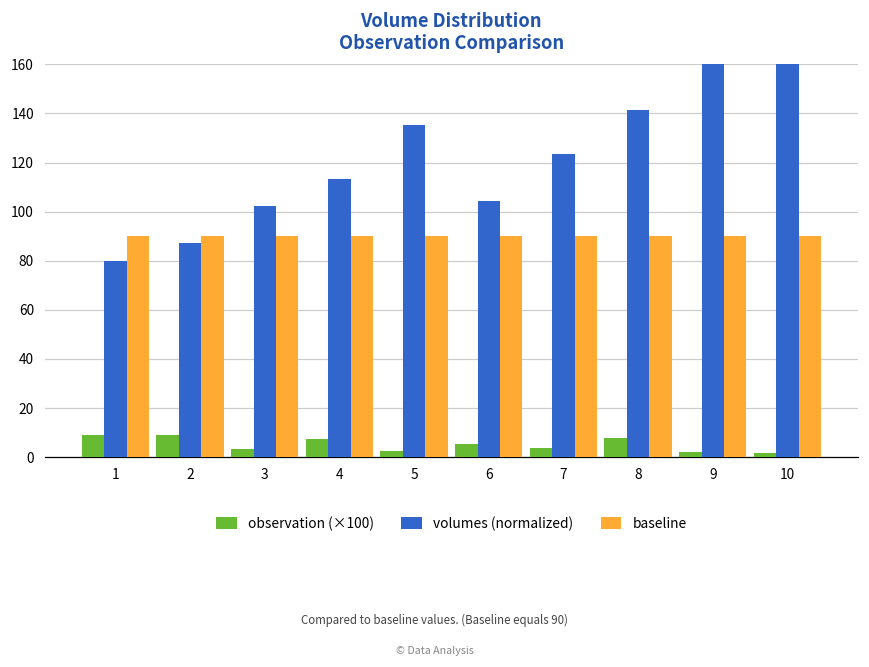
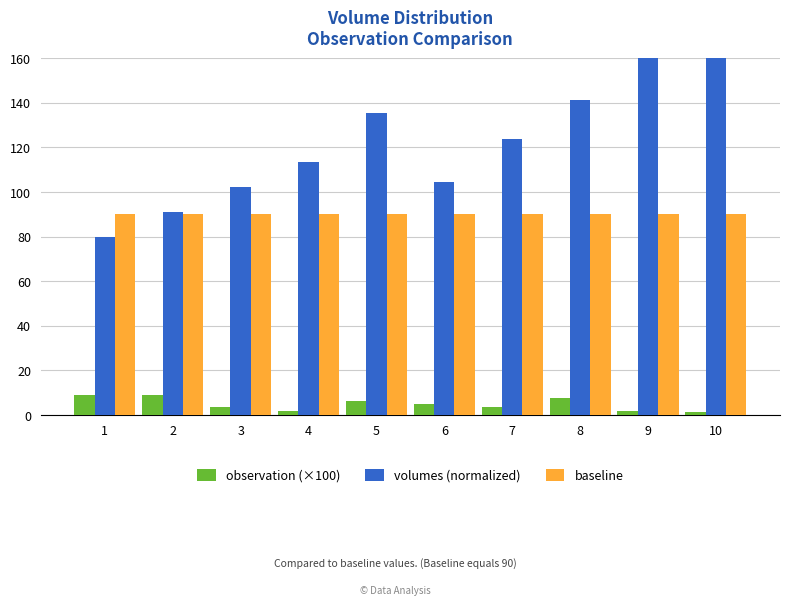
volumes (normalized), 2: 87 -> 91
observation (×100), 4: 8 -> 2
observation (×100), 5: 3 -> 6
